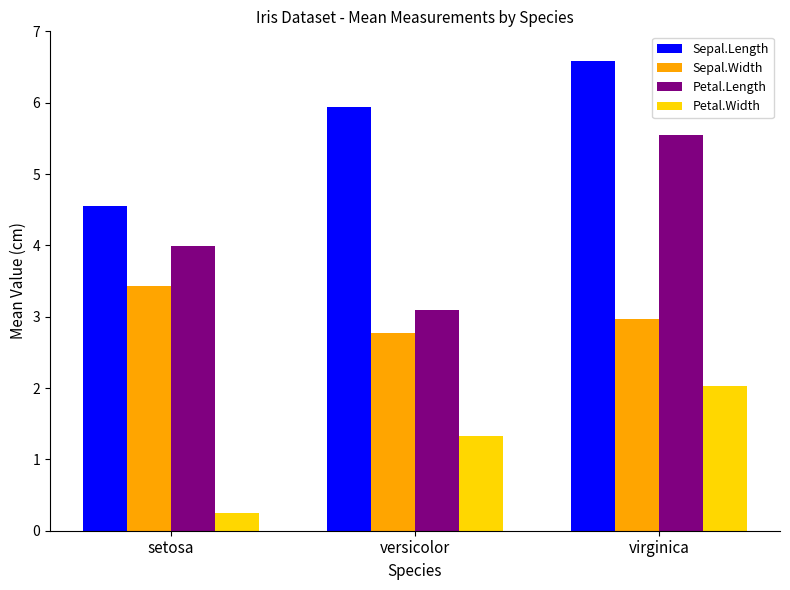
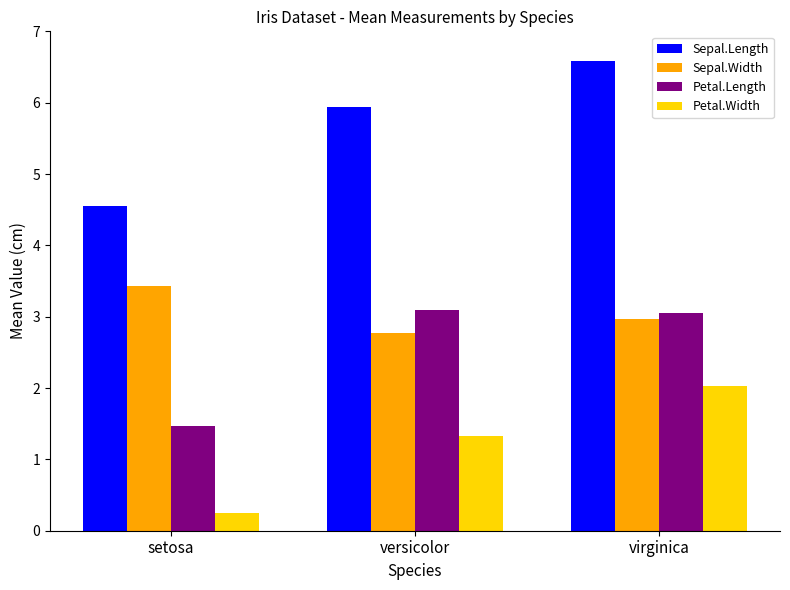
Petal.Length, setosa: 4.0 -> 1.5
Petal.Length, virginica: 5.6 -> 3.1
